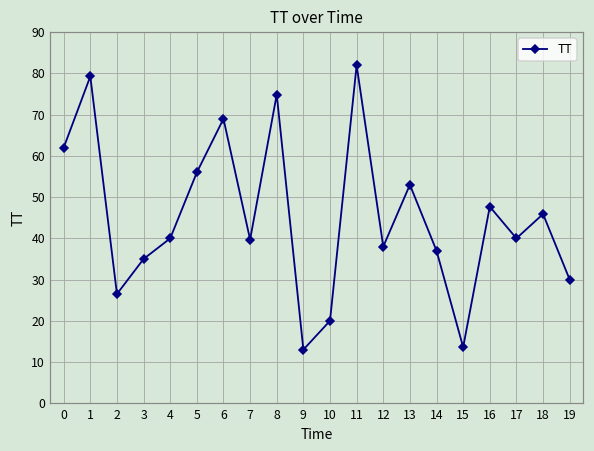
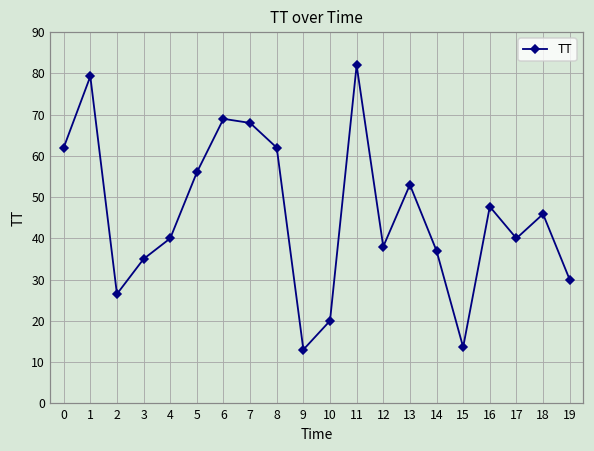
7: 40 -> 68
8: 75 -> 62
